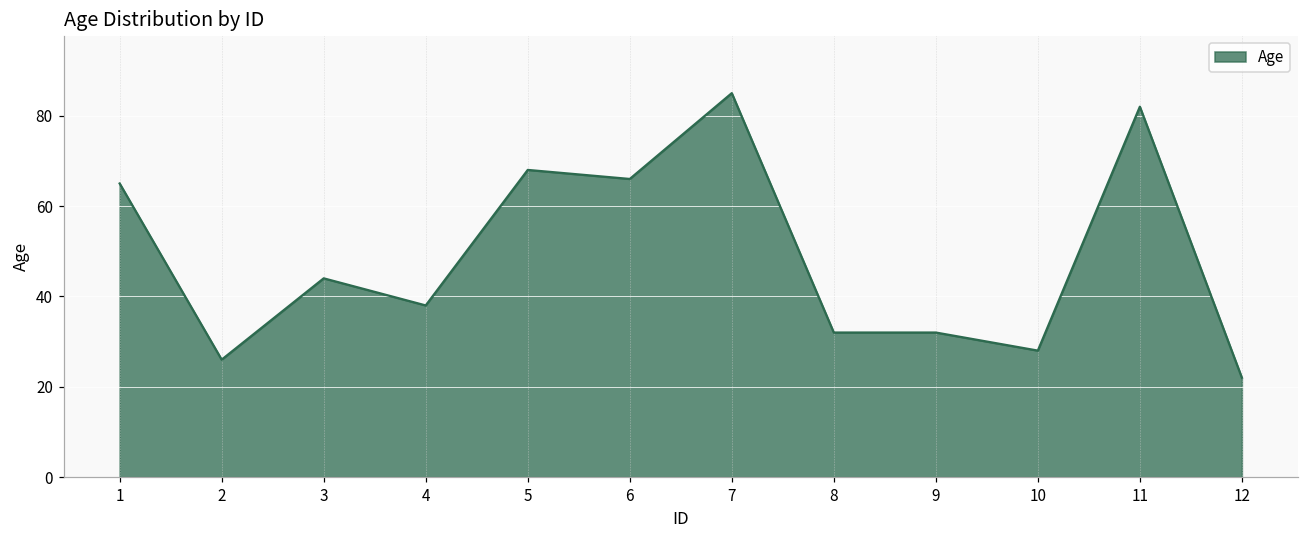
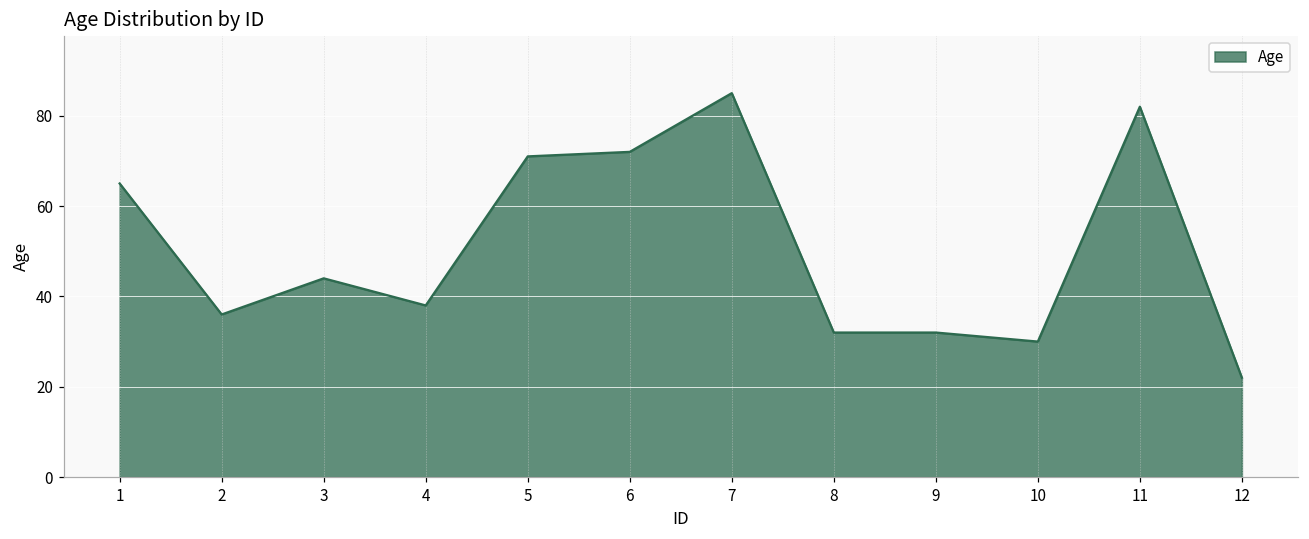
2: 26 -> 36
5: 68 -> 71
6: 66 -> 72
10: 28 -> 30
